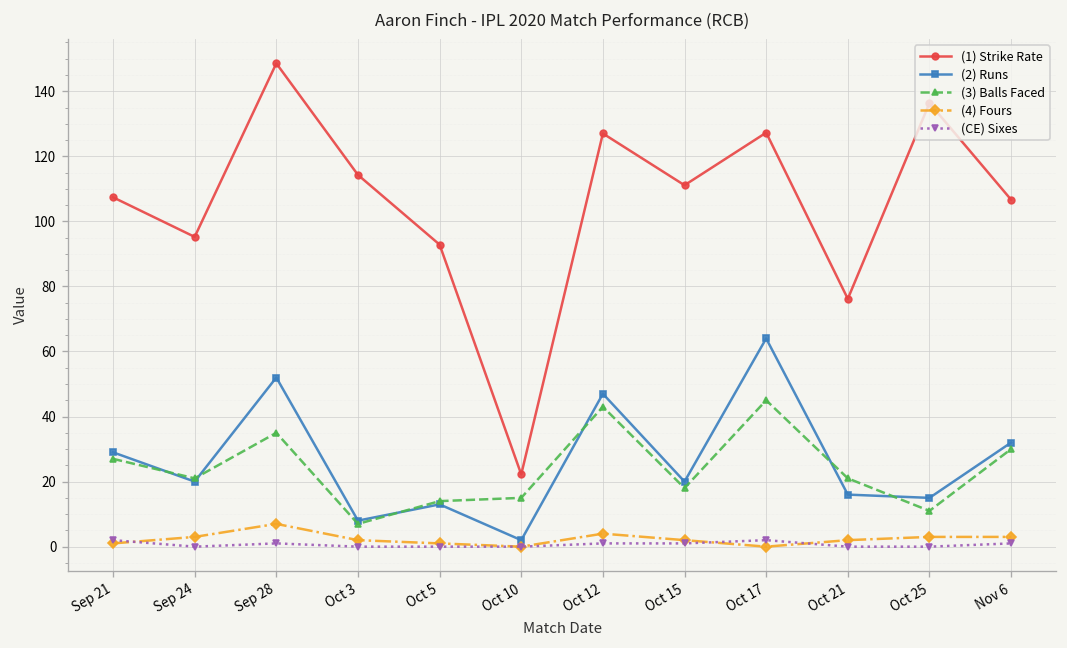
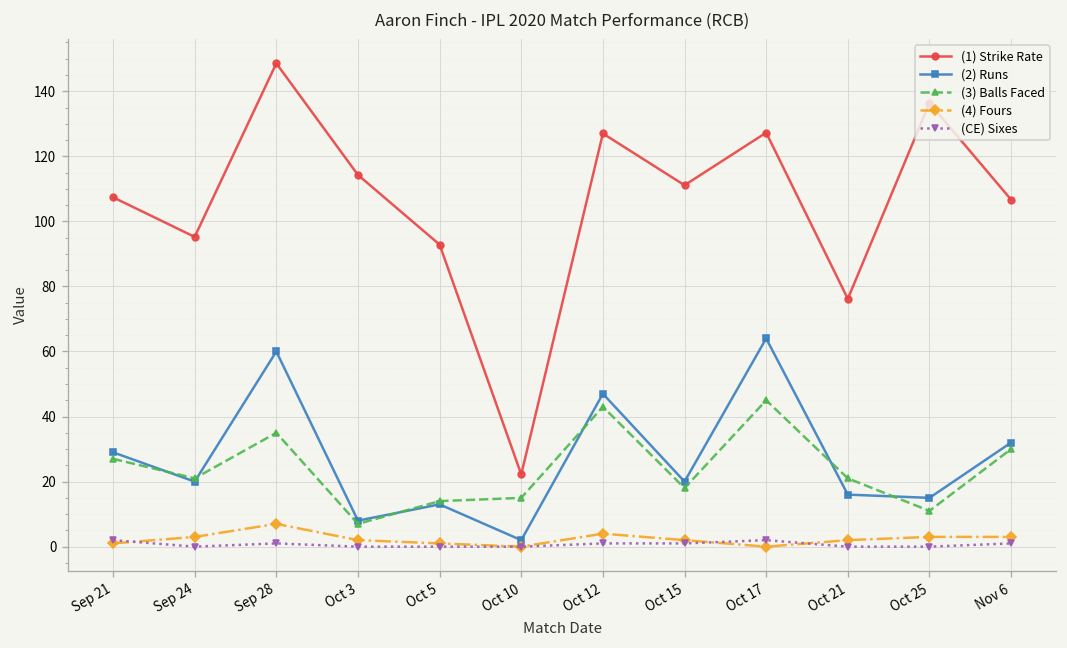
(2) Runs, Sep 28: 52 -> 60
